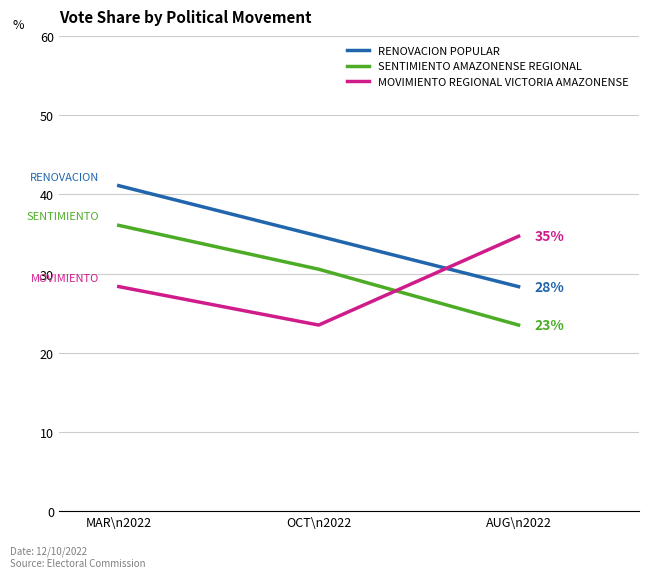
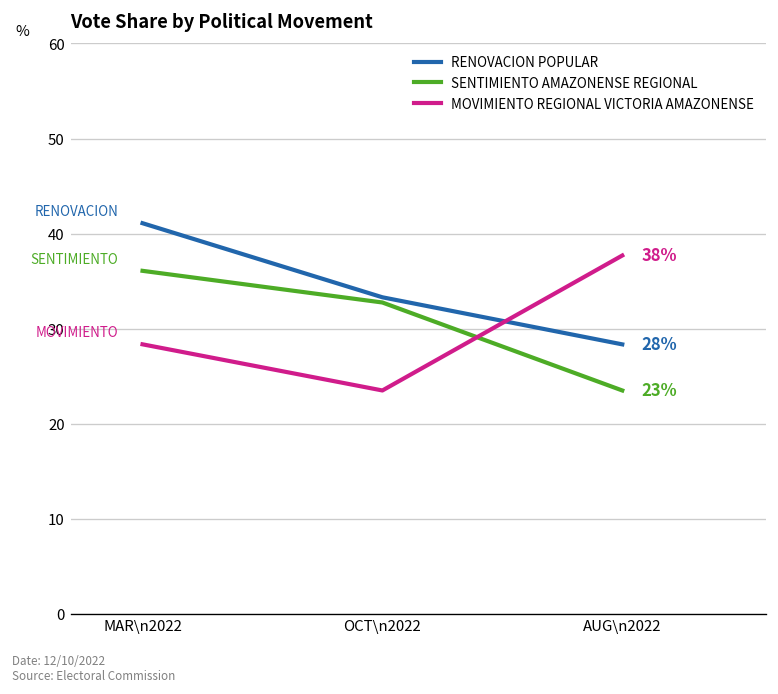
RENOVACION POPULAR, OCT\n2022: 35 -> 33
SENTIMIENTO AMAZONENSE REGIONAL, OCT\n2022: 31 -> 33
MOVIMIENTO REGIONAL VICTORIA AMAZONENSE, AUG\n2022: 35% -> 38%
